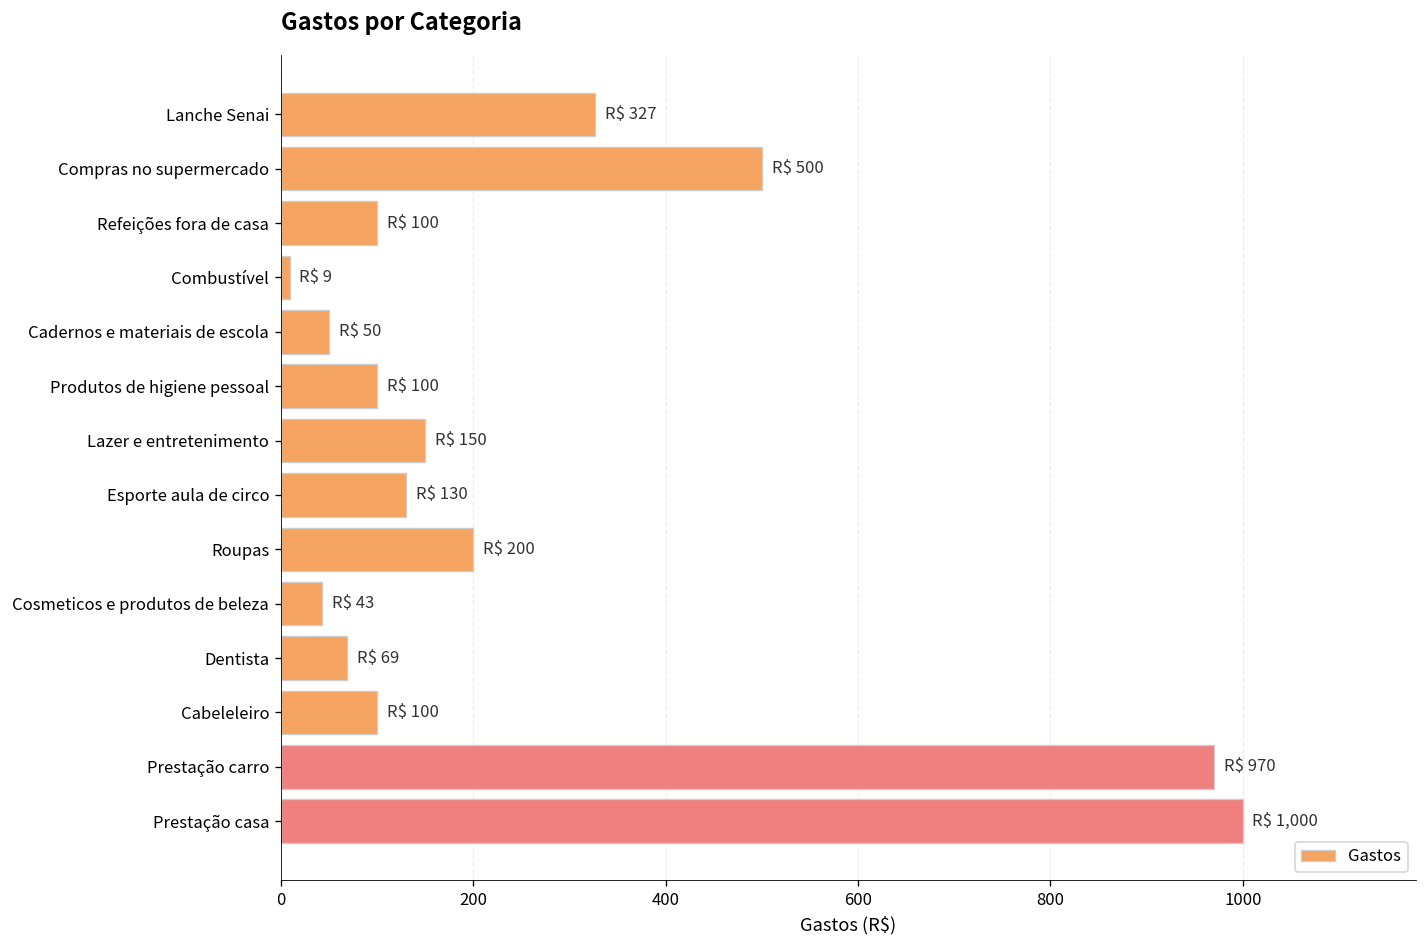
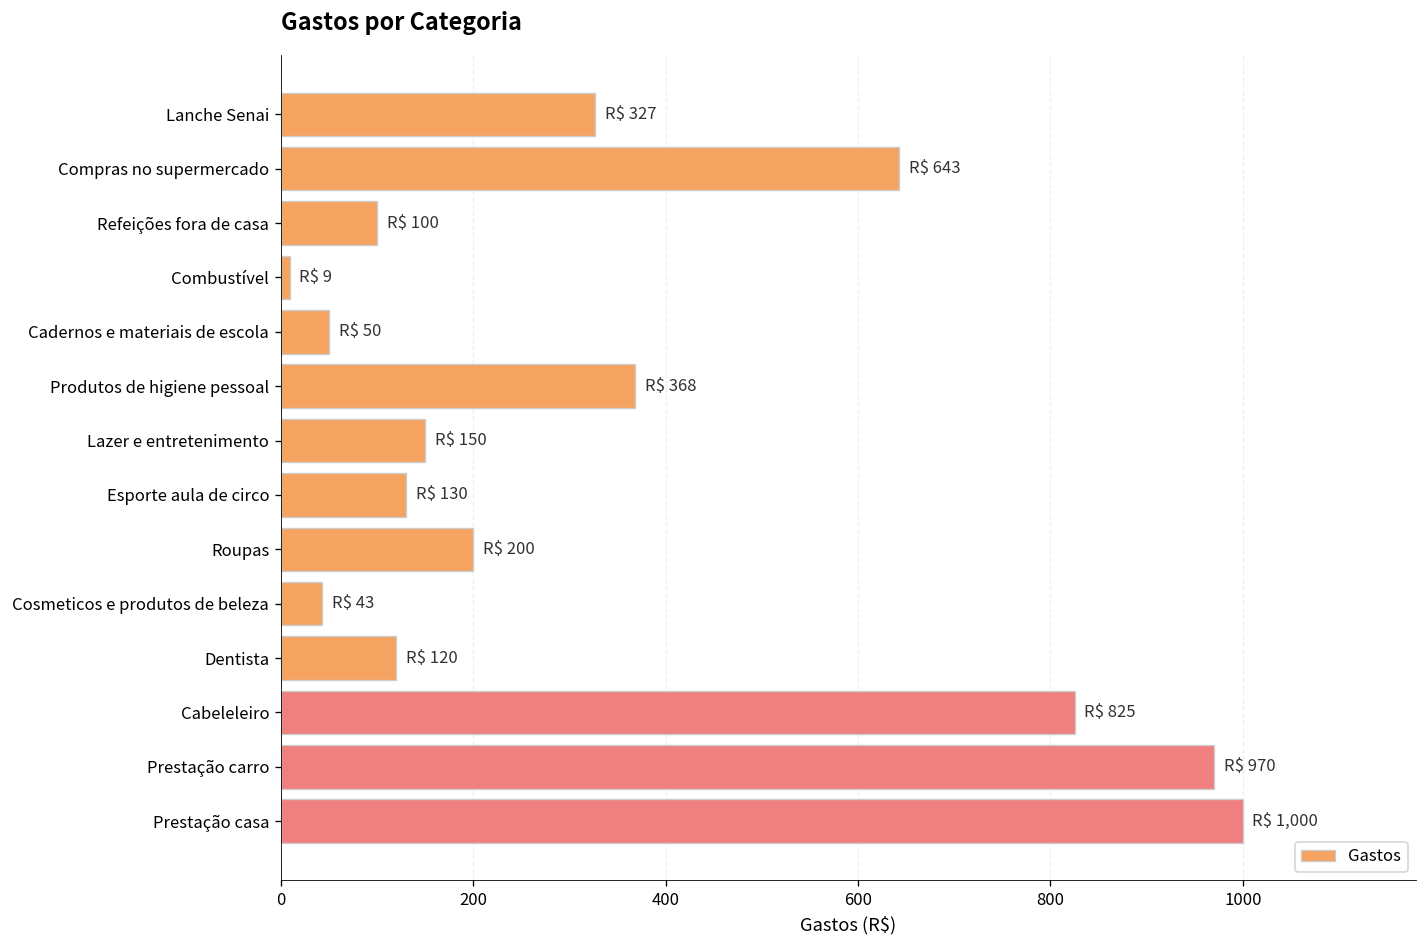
Compras no supermercado: 500 -> 643
Produtos de higiene pessoal: 100 -> 368
Dentista: 69 -> 120
Cabeleleiro: 100 -> 825
